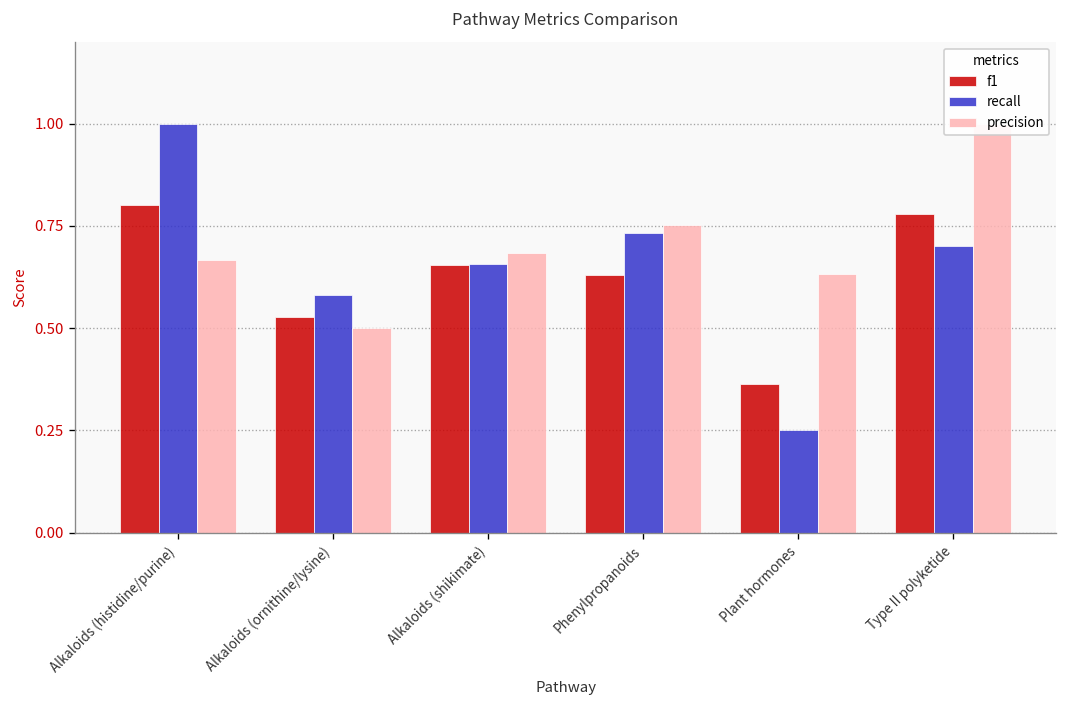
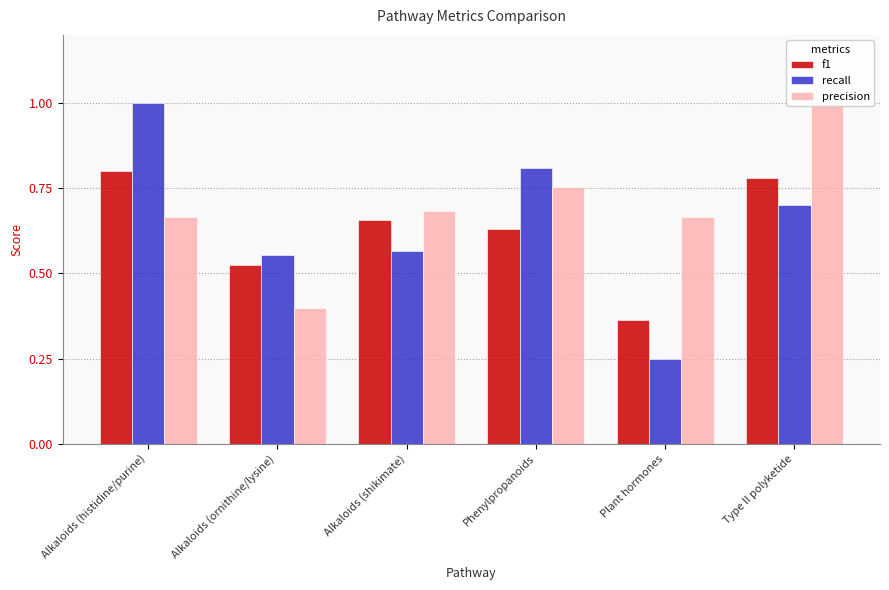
recall, Alkaloids (ornithine/lysine): 0.58 -> 0.56
precision, Alkaloids (ornithine/lysine): 0.5 -> 0.4
recall, Alkaloids (shikimate): 0.66 -> 0.57
recall, Phenylpropanoids: 0.73 -> 0.81
precision, Plant hormones: 0.63 -> 0.67
